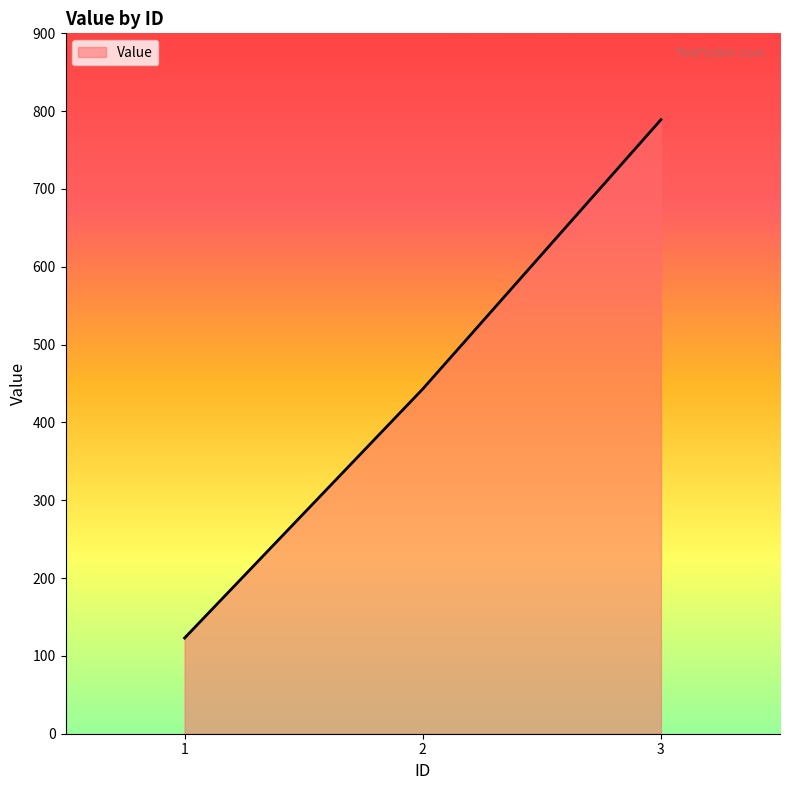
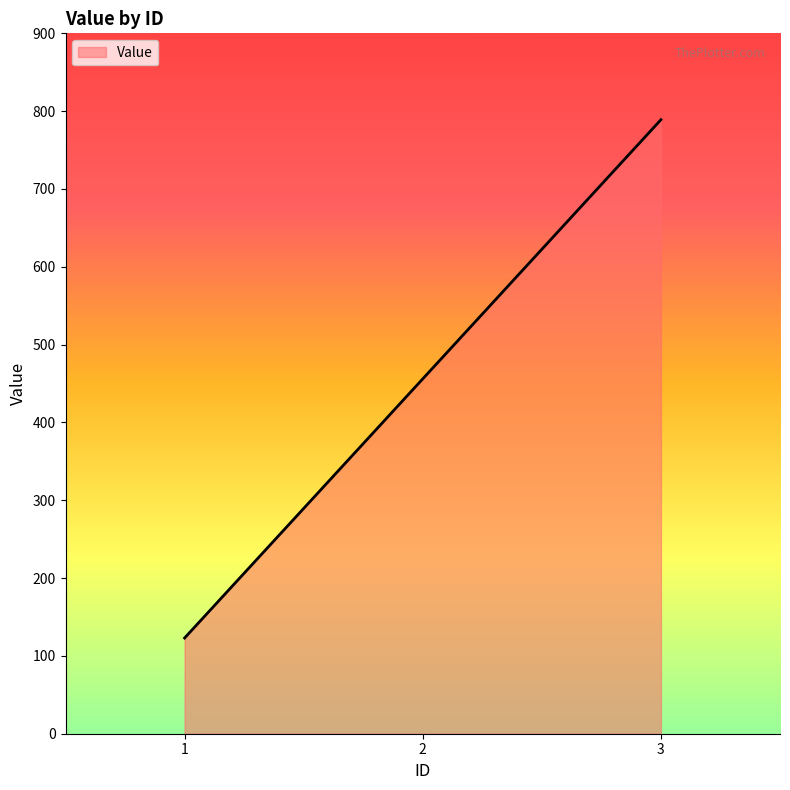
2: 440 -> 460
